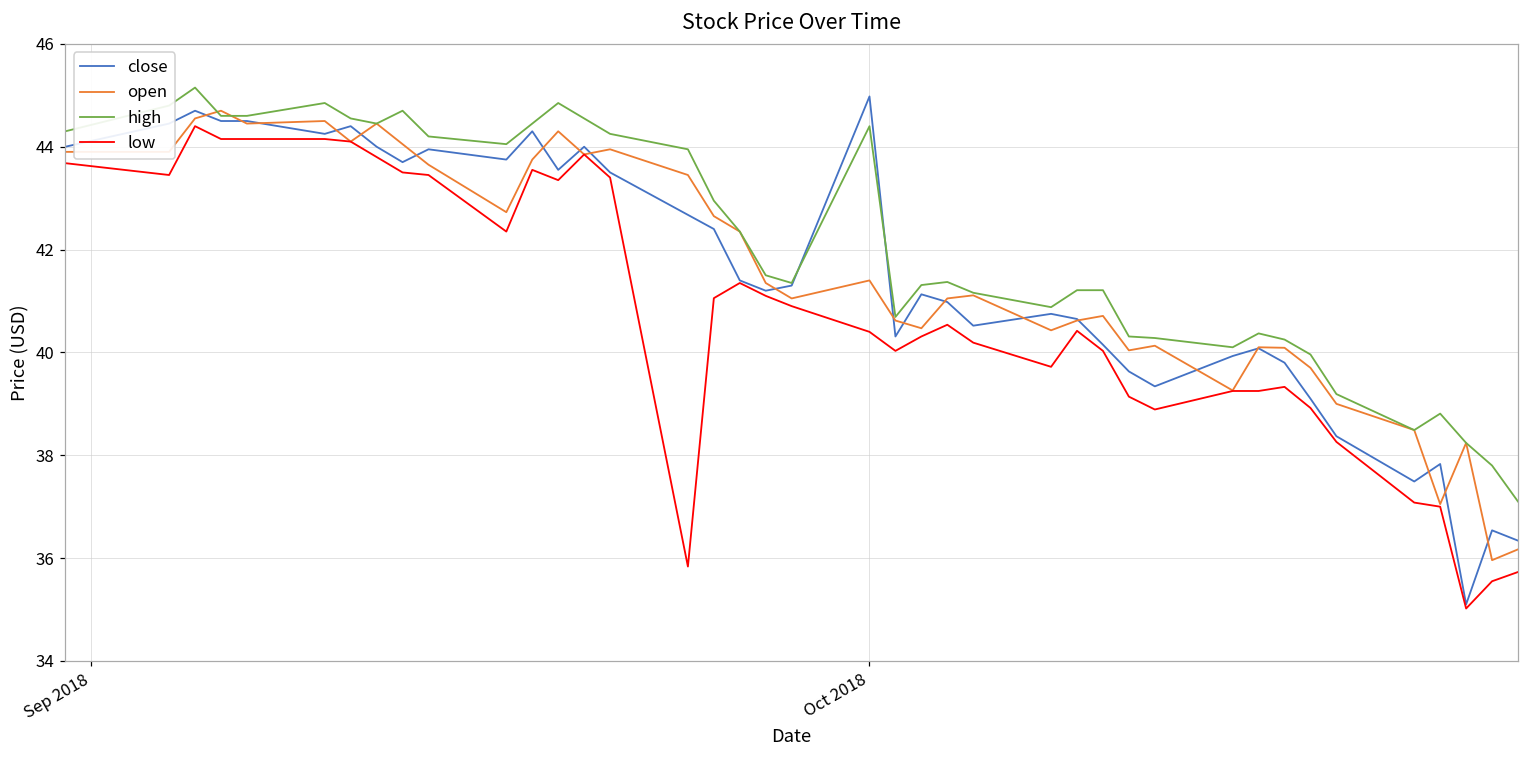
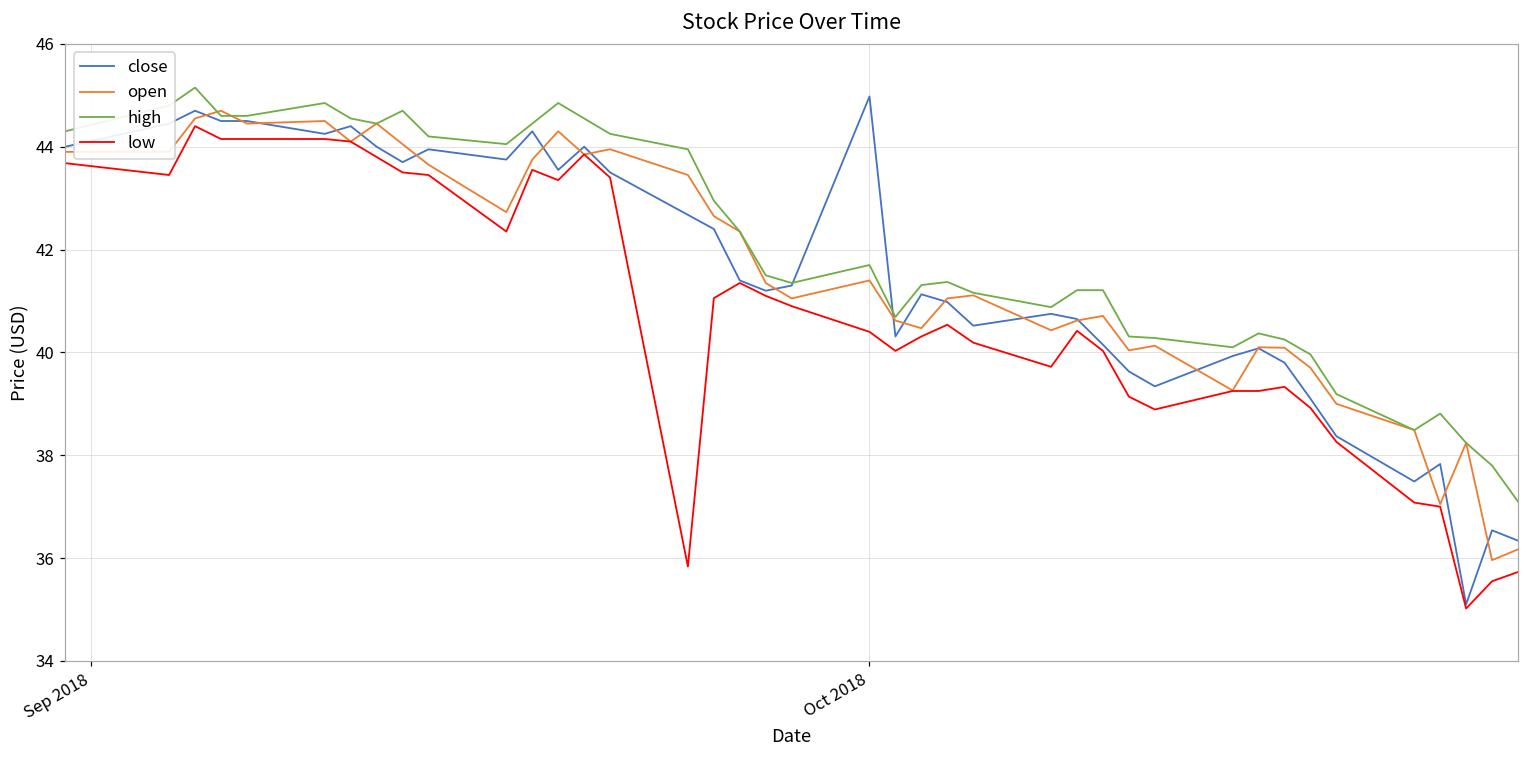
high, Oct 2018: 44.4 -> 41.7
